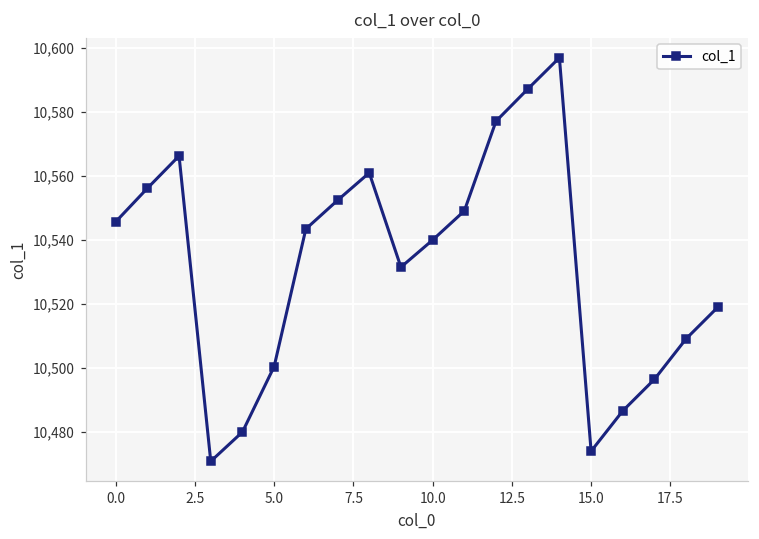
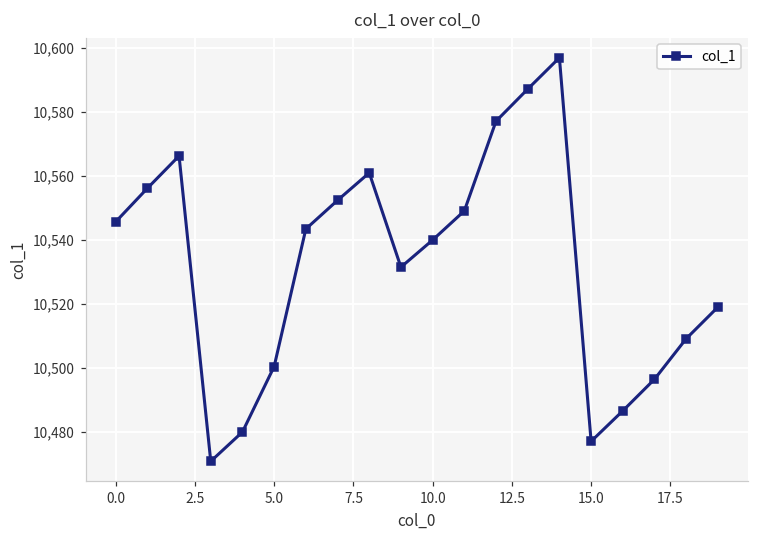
15.0: 10,474 -> 10,477
